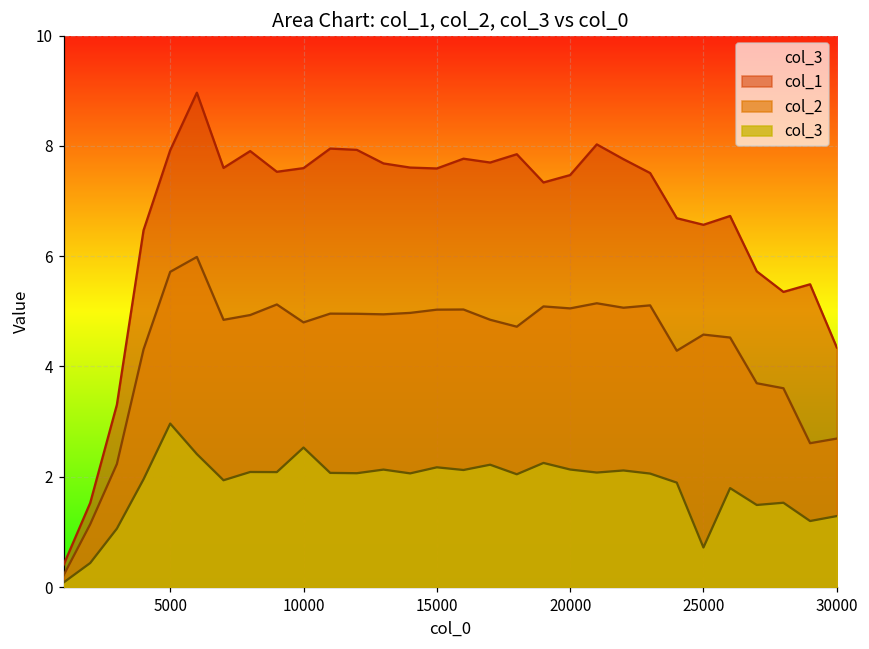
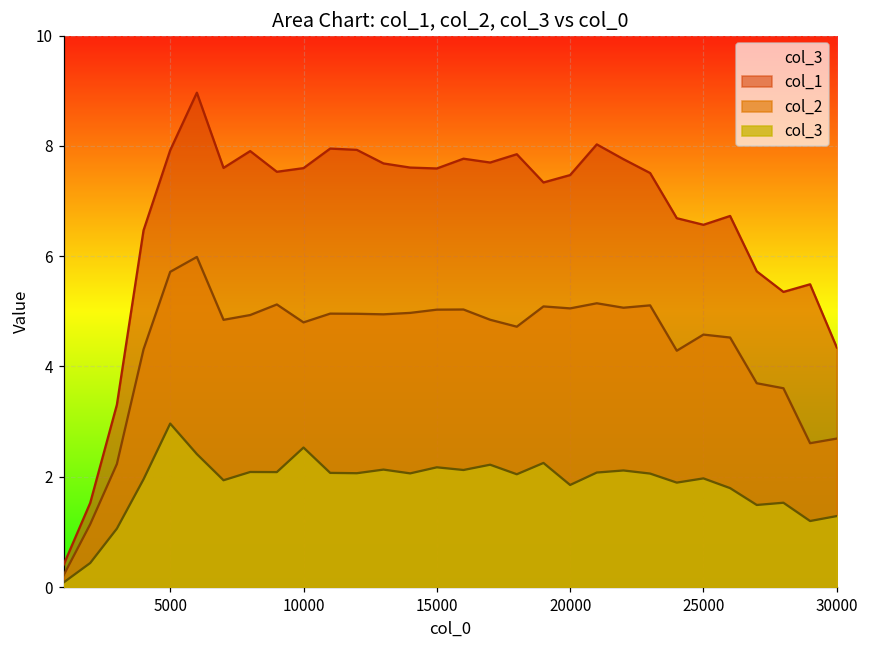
col_3, 20000: 2.1 -> 1.9
col_3, 25000: 0.7 -> 2.0
